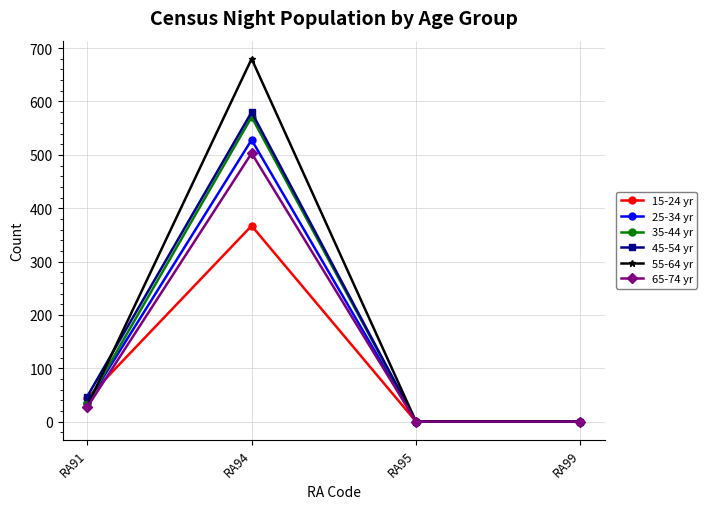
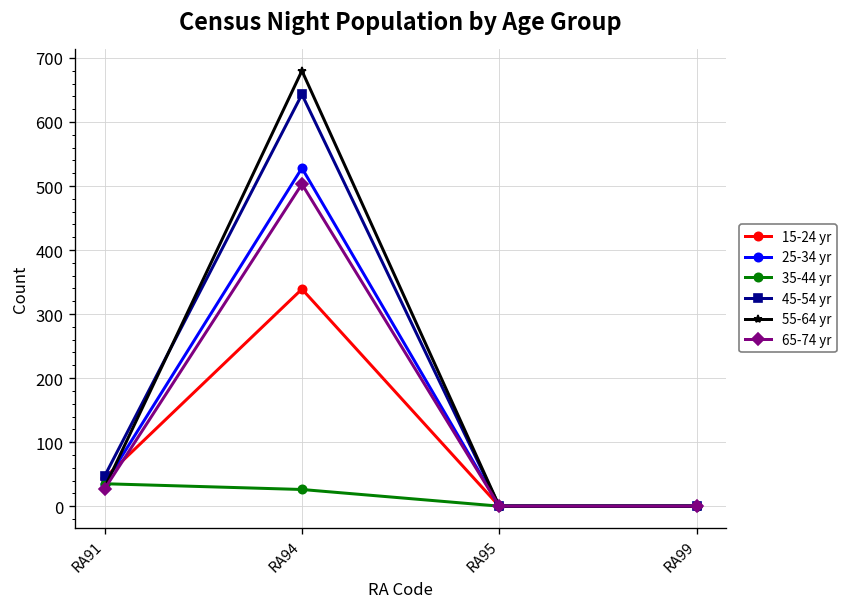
15-24 yr, RA94: 370 -> 340
35-44 yr, RA94: 570 -> 30
45-54 yr, RA94: 580 -> 640
